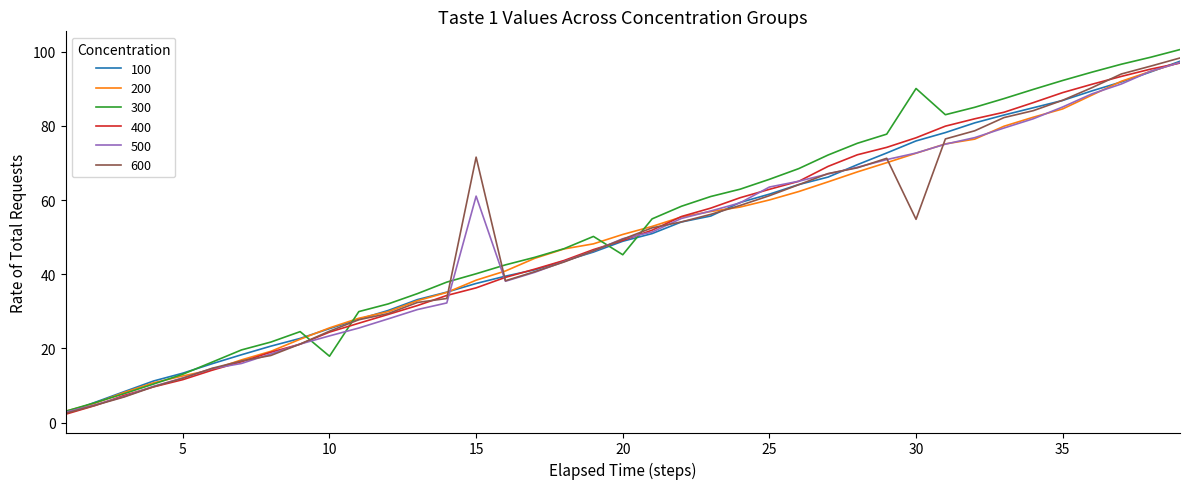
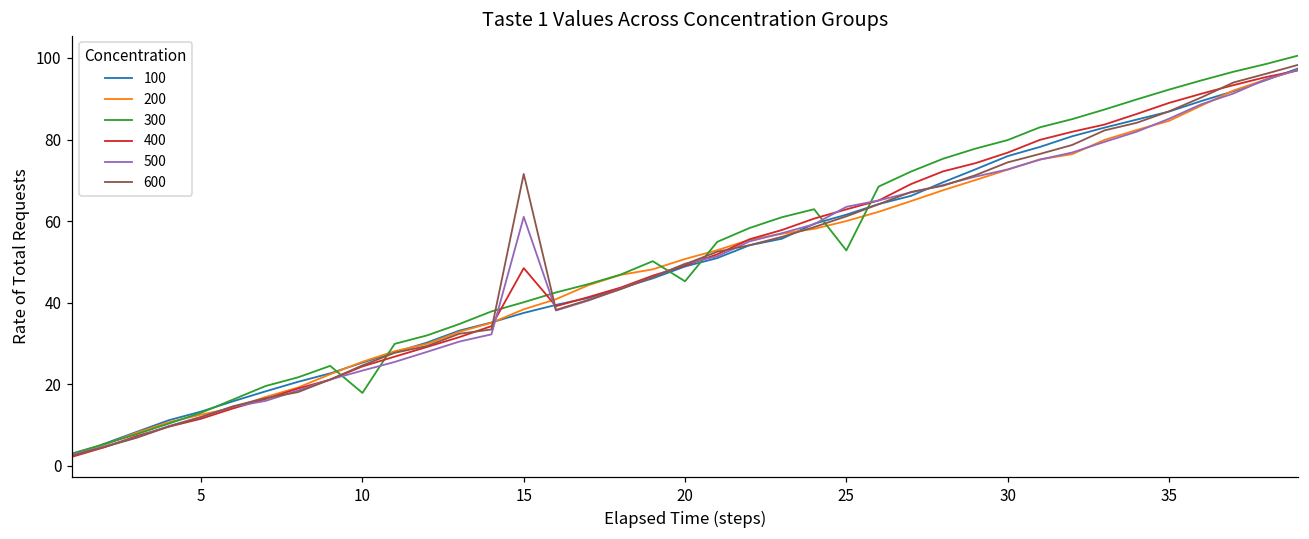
400, 15: 36 -> 48
300, 25: 66 -> 53
300, 30: 90 -> 80
600, 30: 55 -> 74
